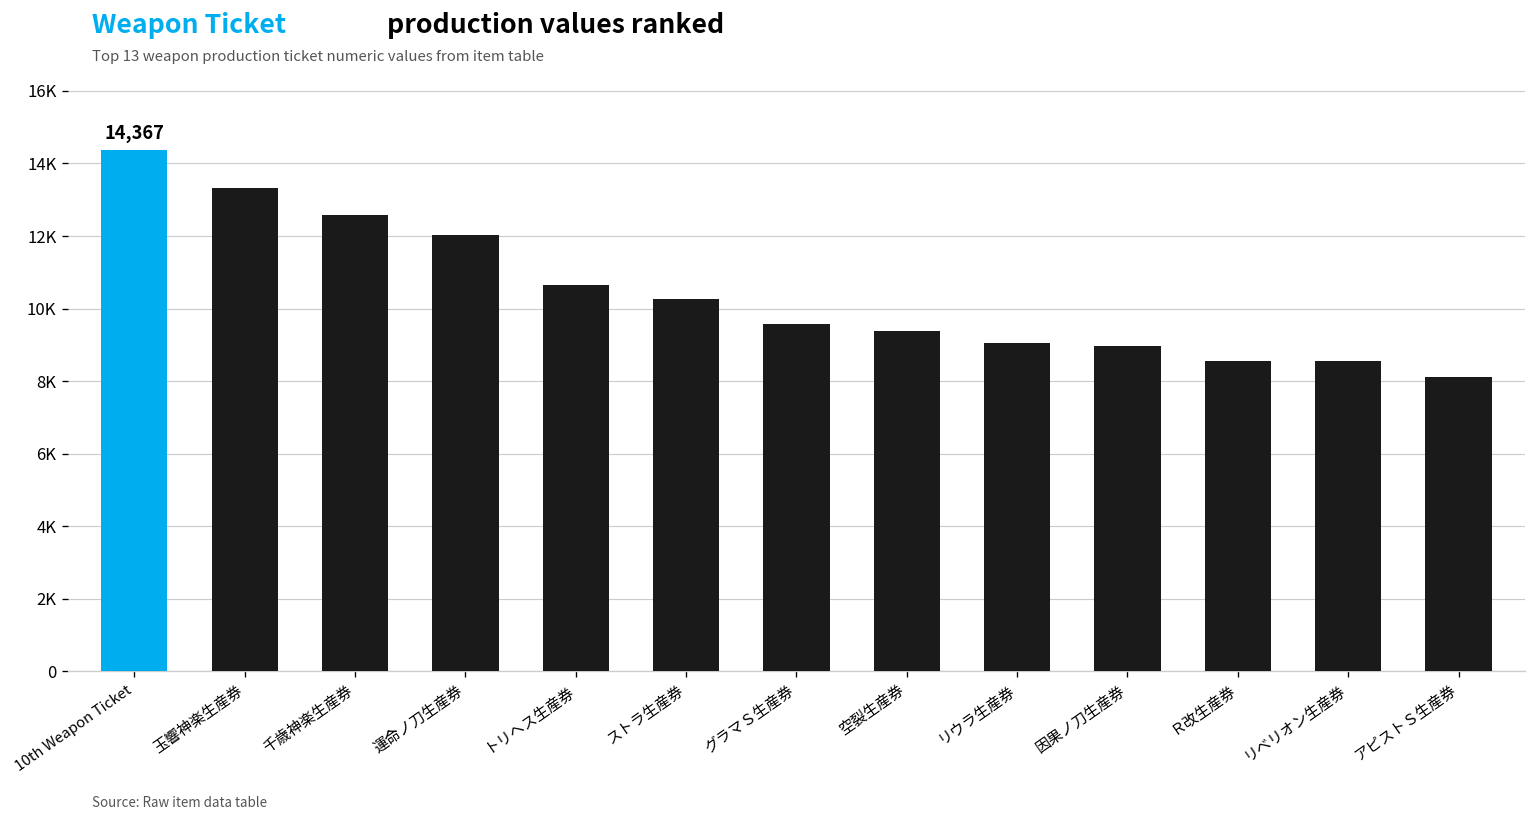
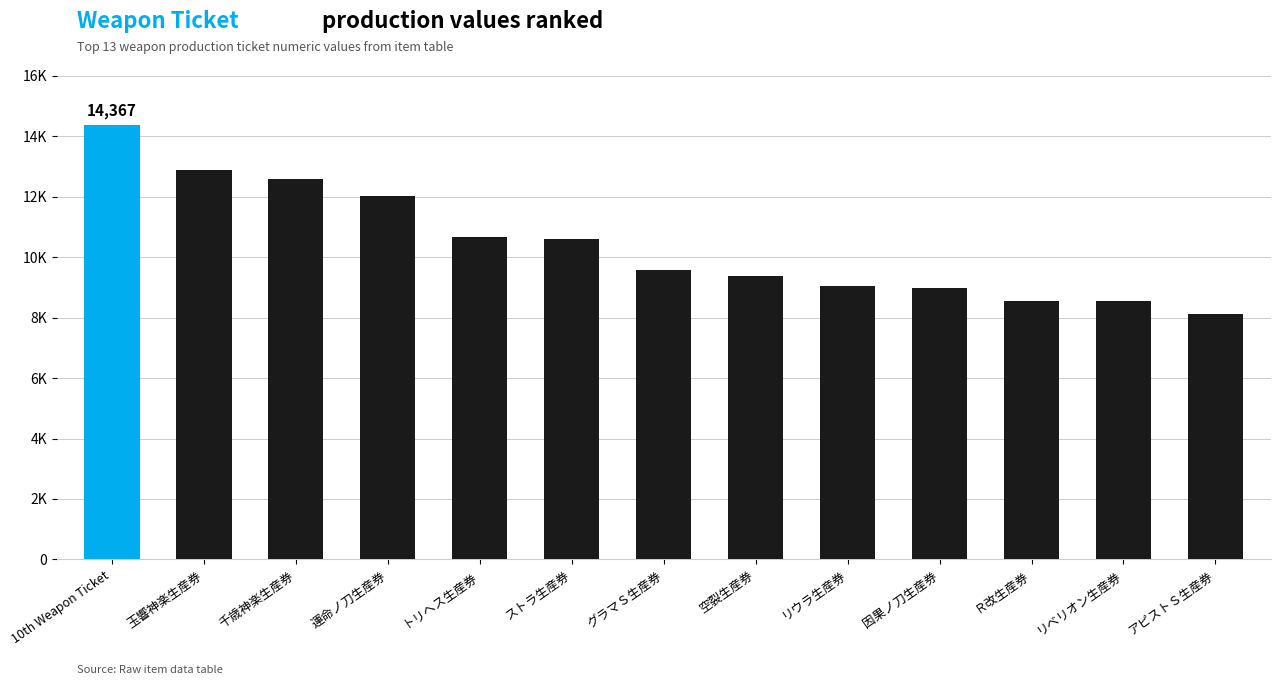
玉響神楽生産券: 13300 -> 12900
ストラ生産券: 10300 -> 10600
